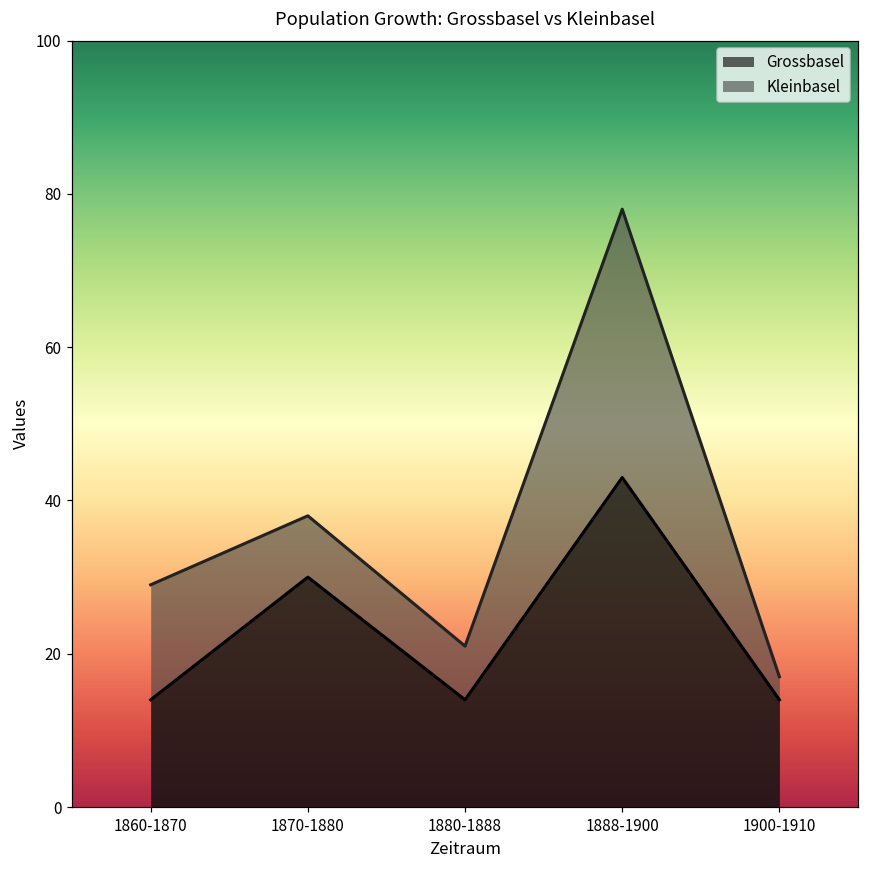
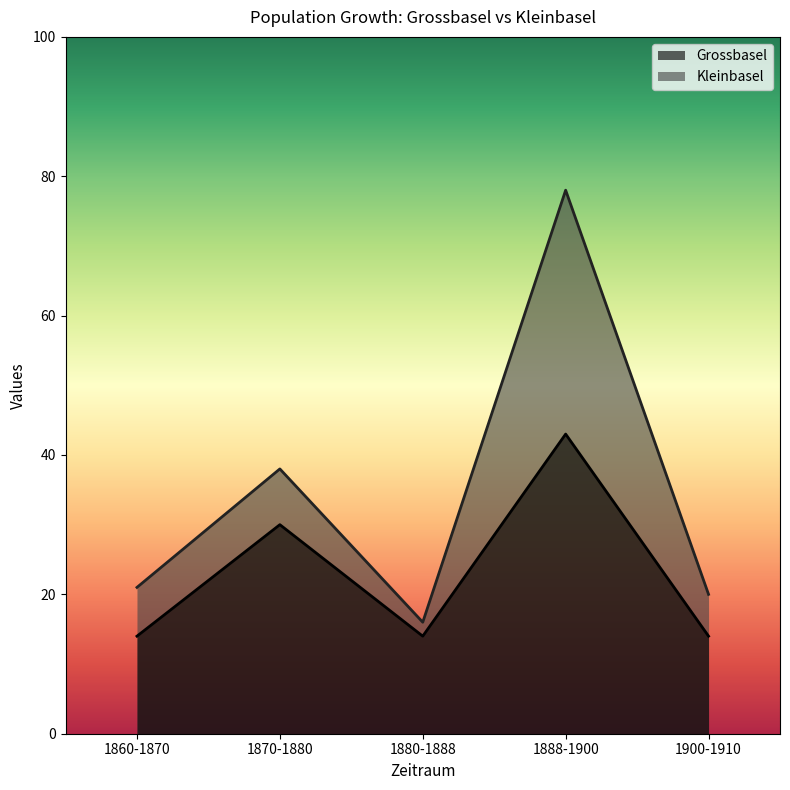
Kleinbasel, 1860-1870: 29 -> 21
Kleinbasel, 1880-1888: 21 -> 16
Kleinbasel, 1900-1910: 17 -> 20
